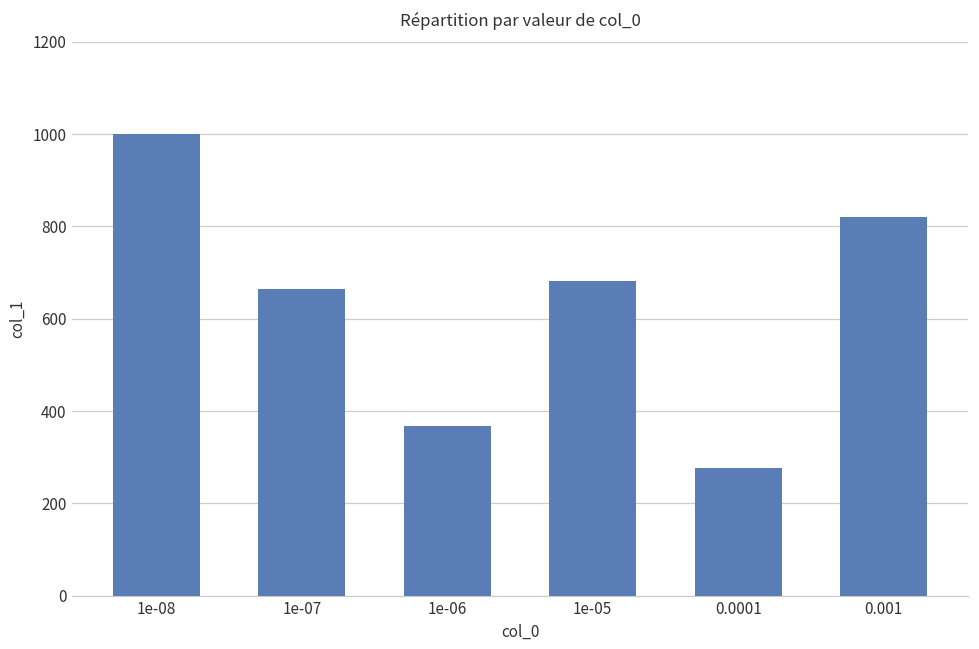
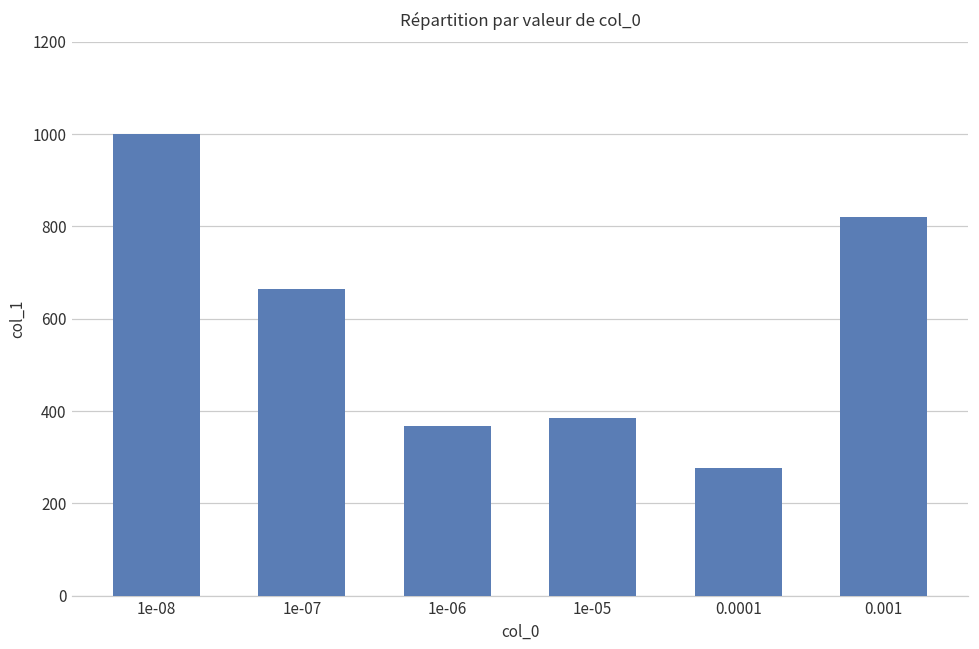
1e-05: 680 -> 390
